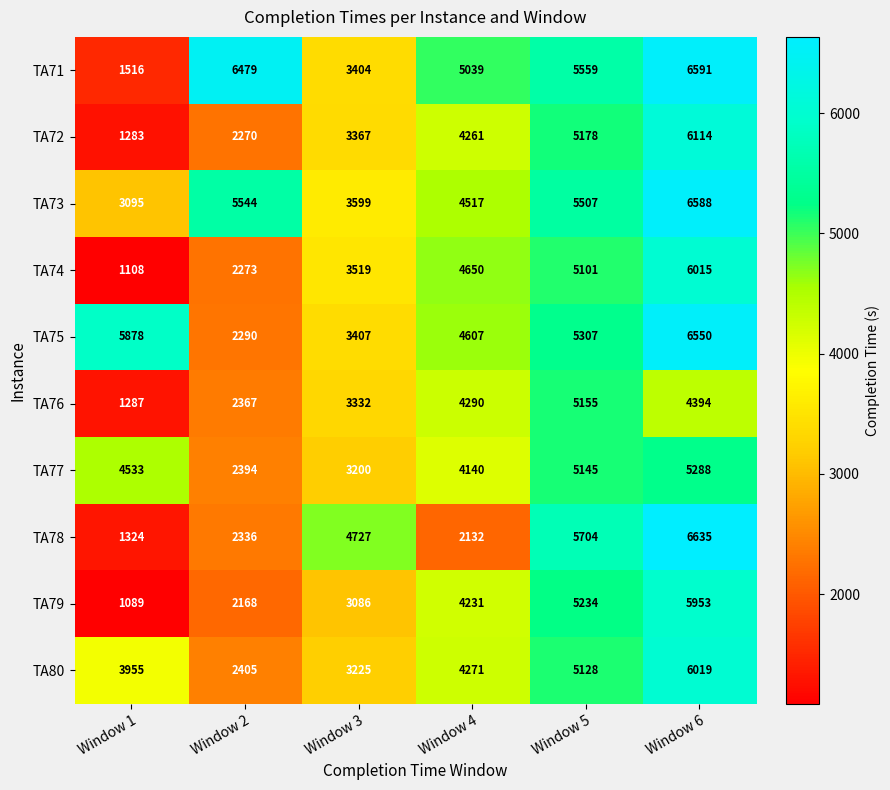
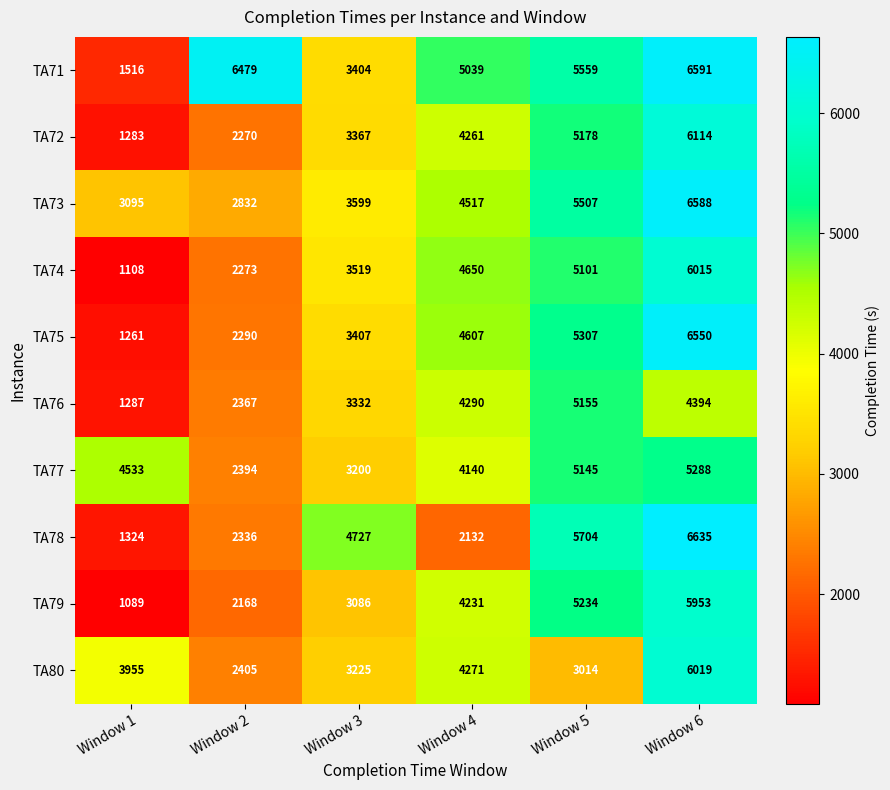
TA73, Window 2: 5544 -> 2832
TA75, Window 1: 5878 -> 1261
TA80, Window 5: 5128 -> 3014
